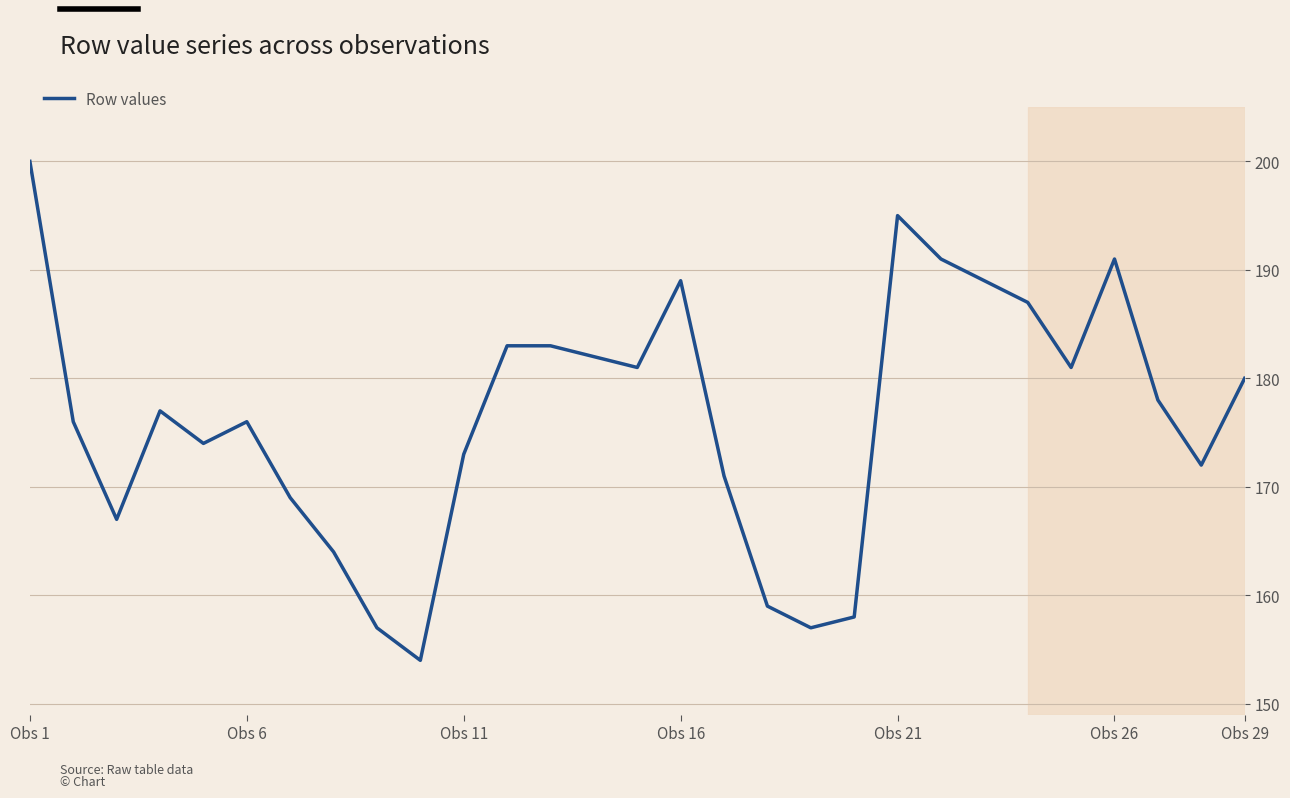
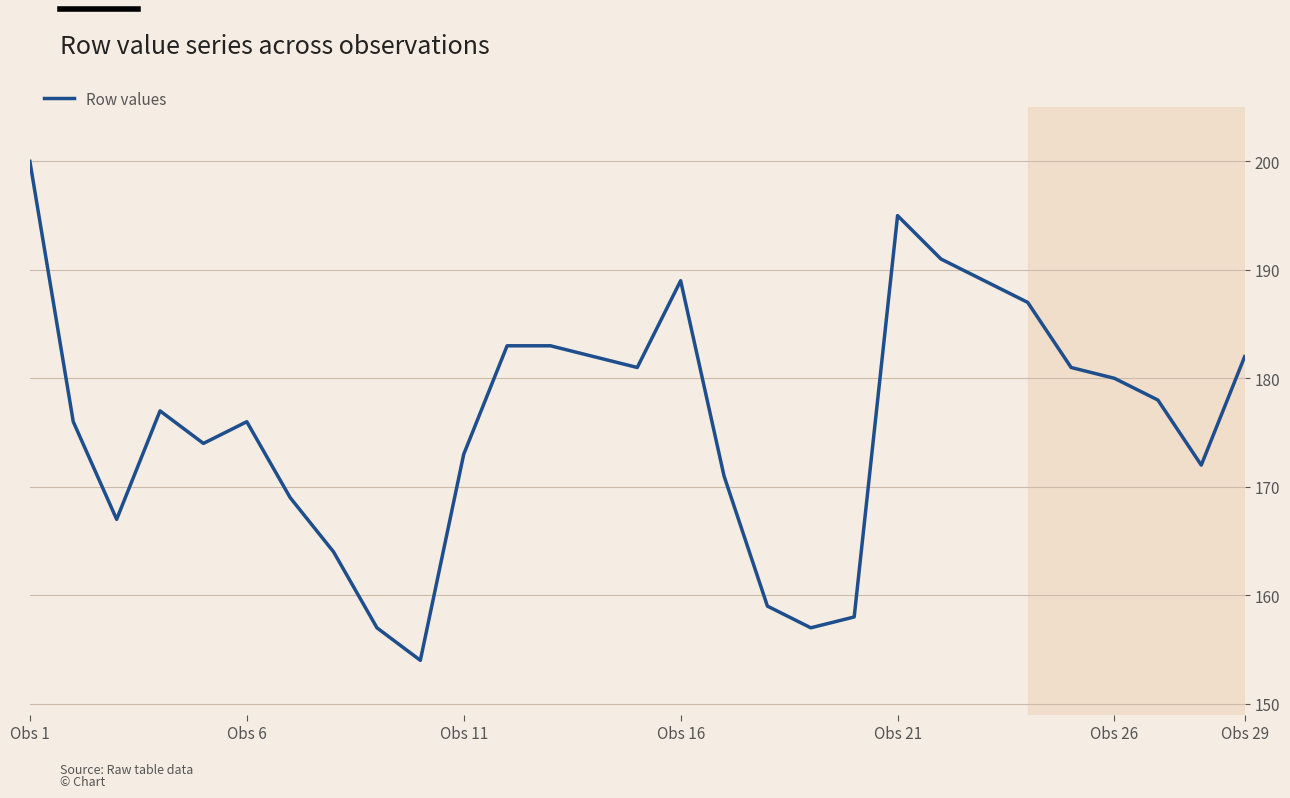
Obs 26: 191 -> 180
Obs 29: 180 -> 182
